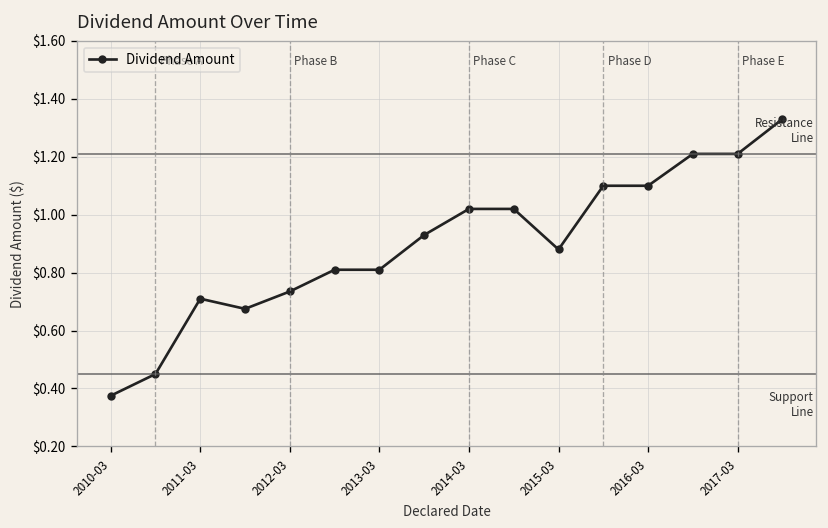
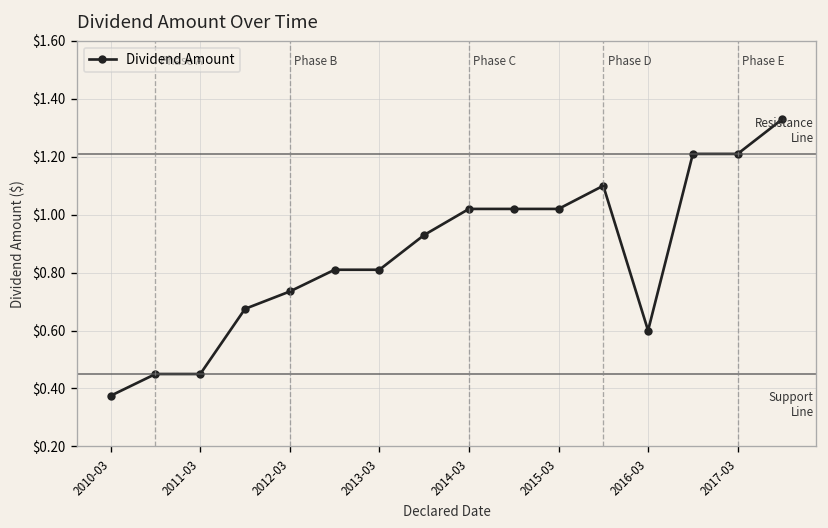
2011-03: $0.71 -> $0.45
2015-03: $0.88 -> $1.02
2016-03: $1.1 -> $0.6
